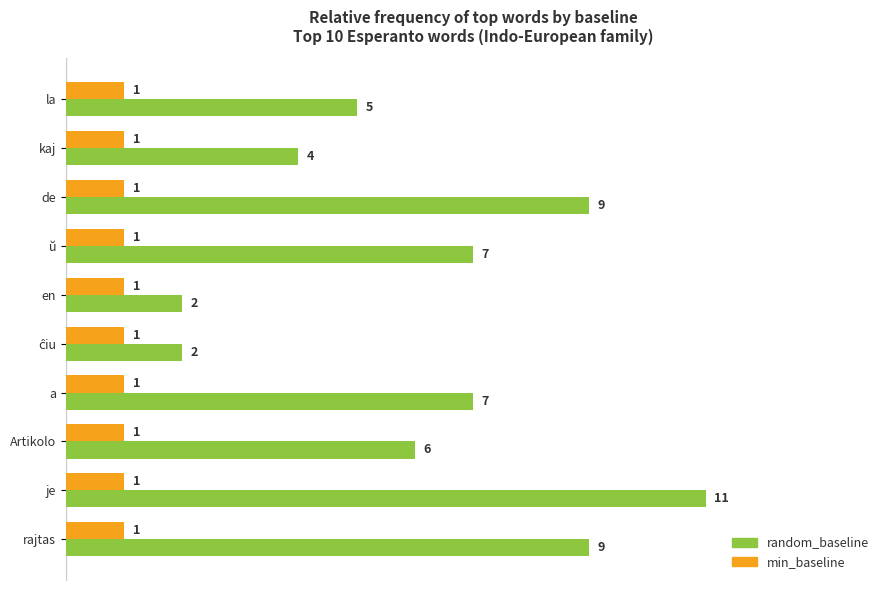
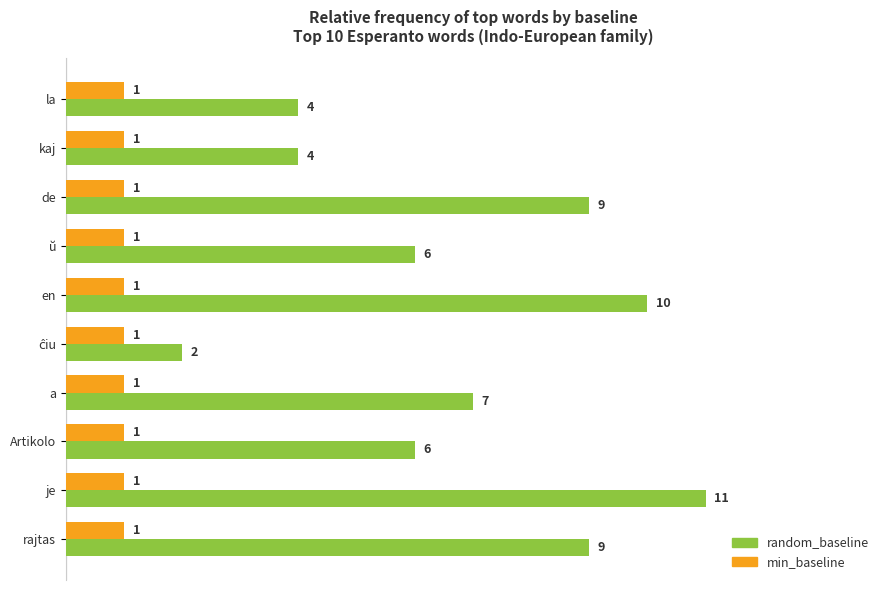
random_baseline, la: 5 -> 4
random_baseline, ŭ: 7 -> 6
random_baseline, en: 2 -> 10
